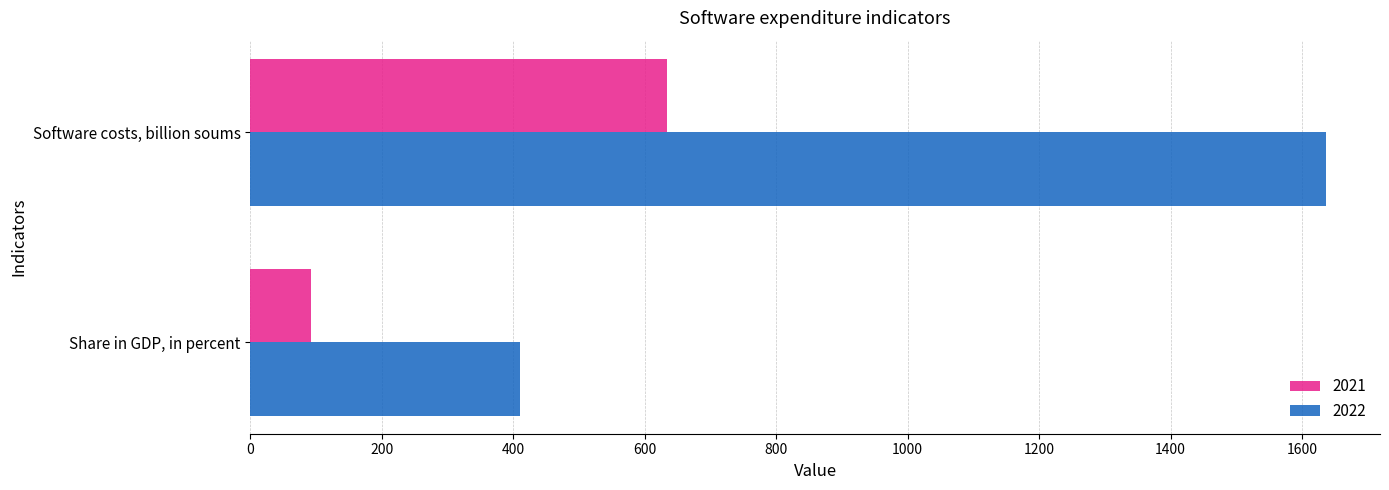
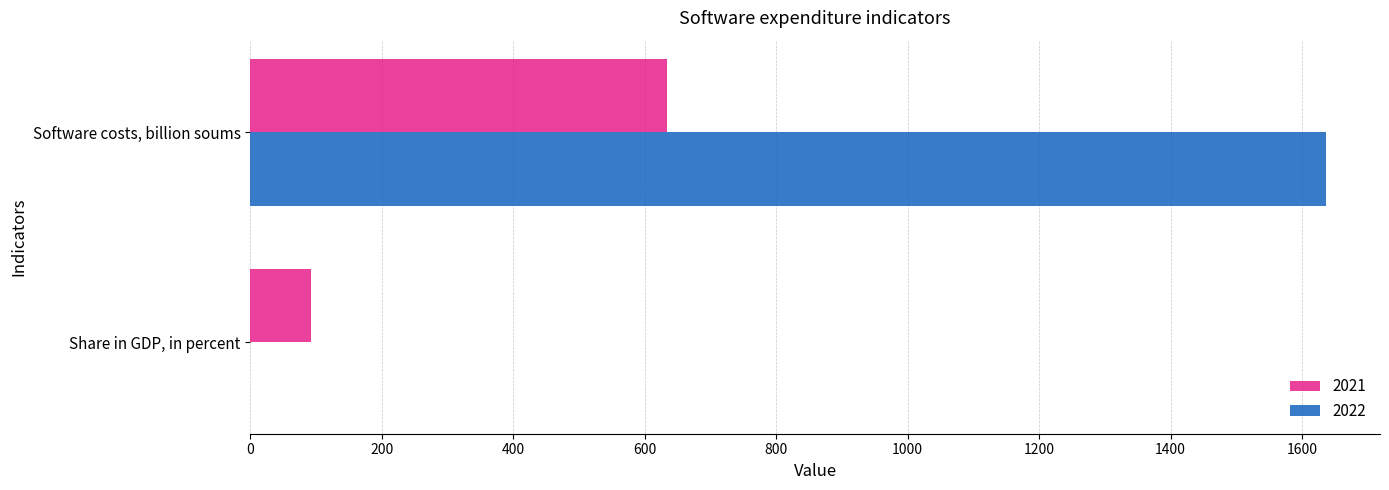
2022, Share in GDP, in percent: 410 -> 0
